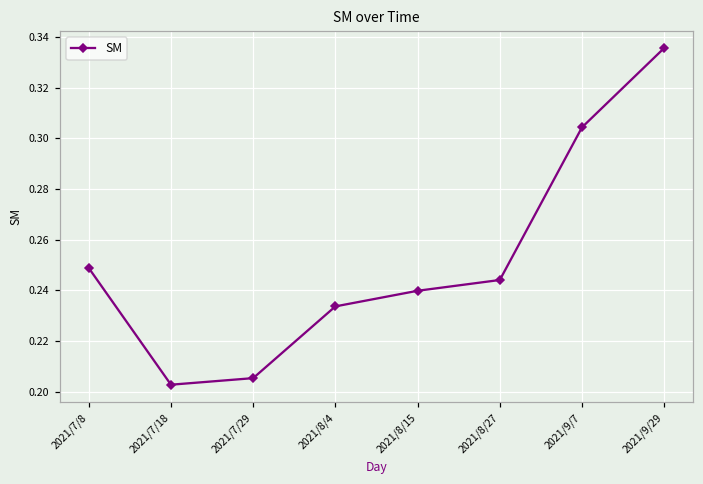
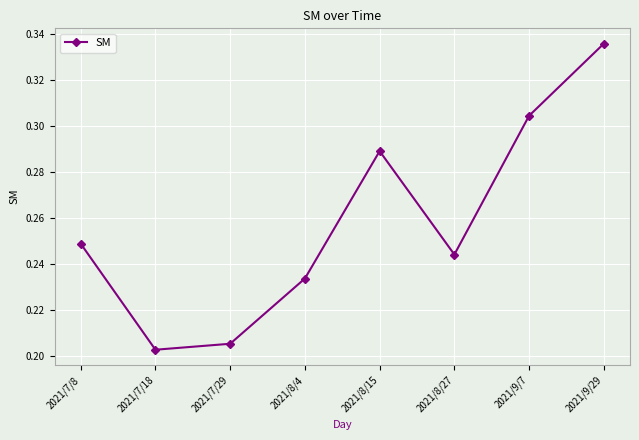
2021/8/15: 0.240 -> 0.289
